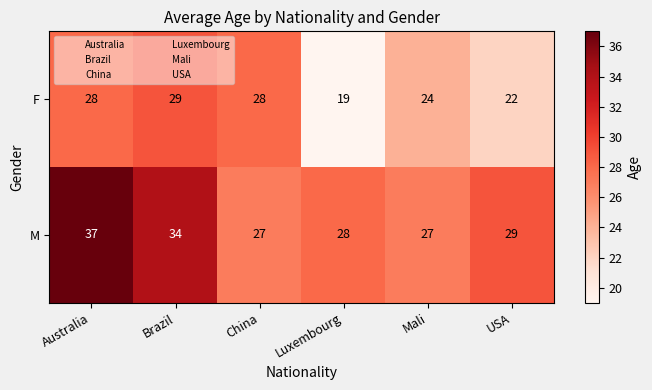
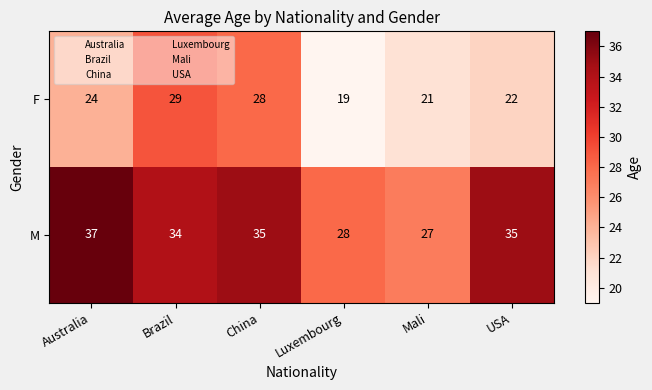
F, Australia: 28 -> 24
F, Mali: 24 -> 21
M, China: 27 -> 35
M, USA: 29 -> 35
